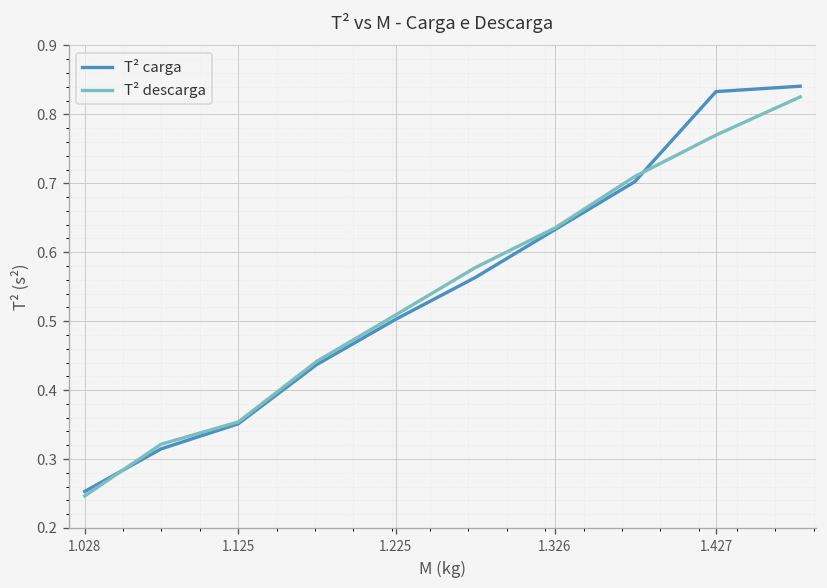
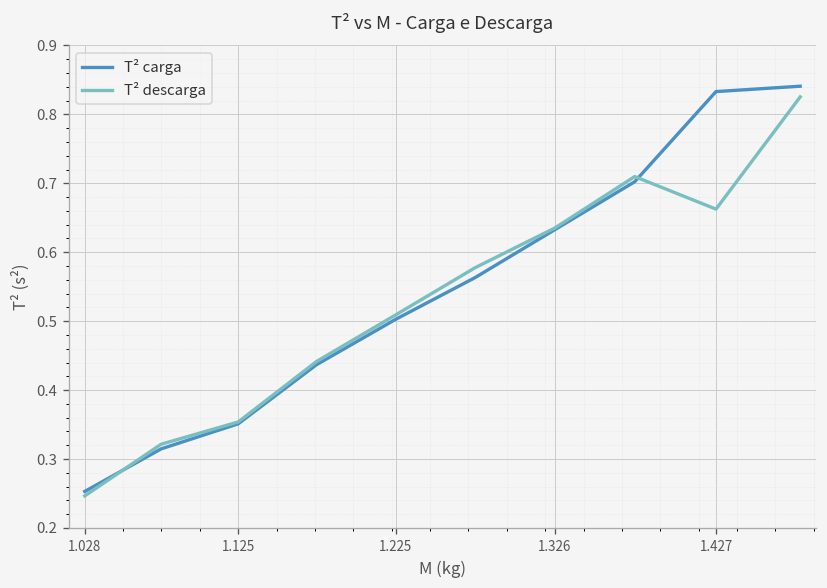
T² descarga, 1.427: 0.77 -> 0.66
